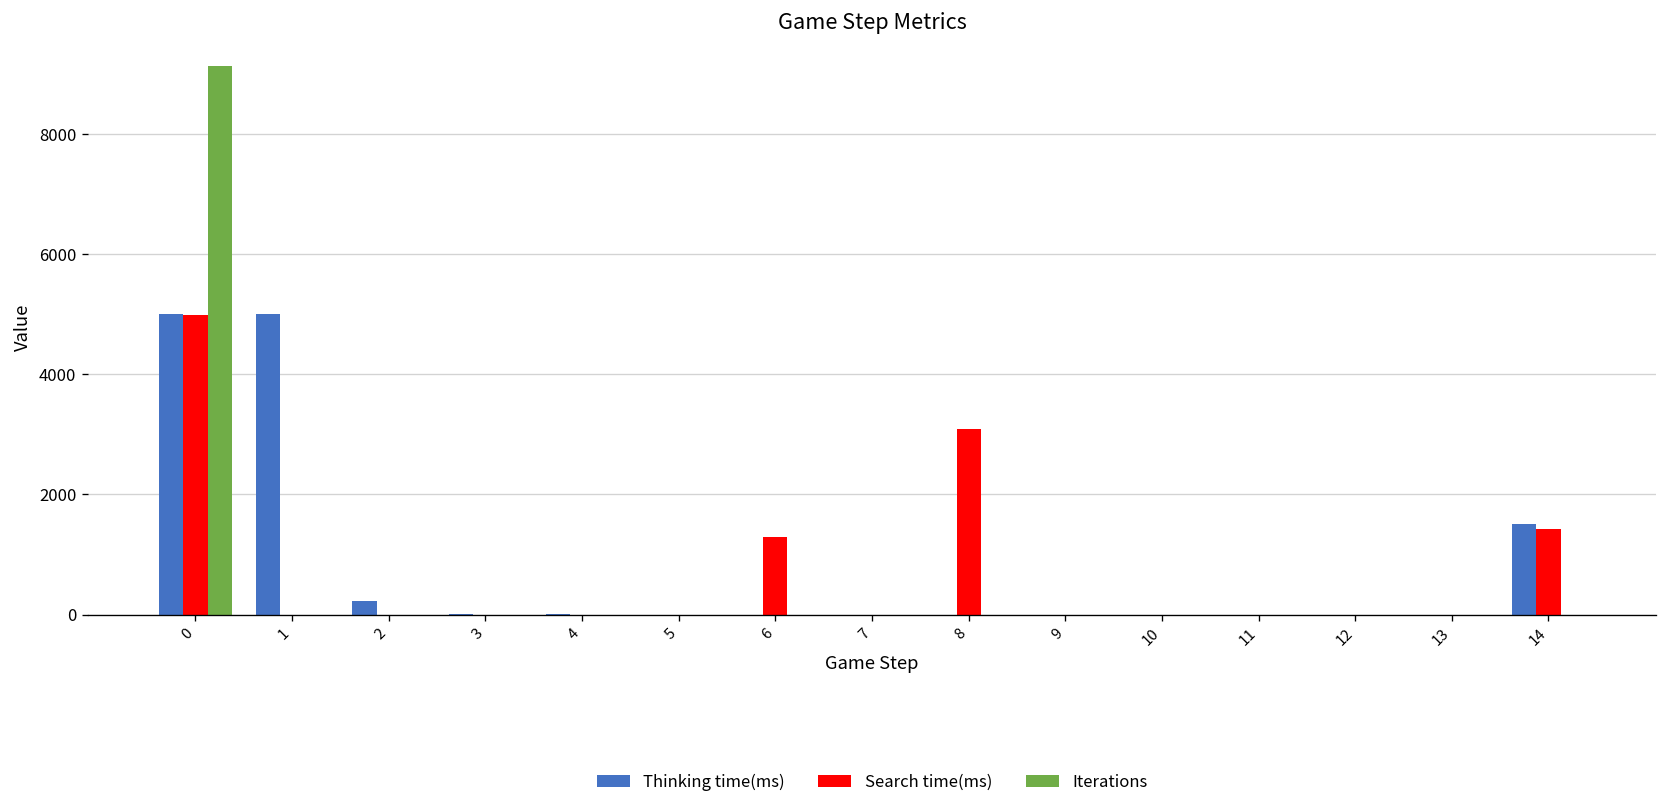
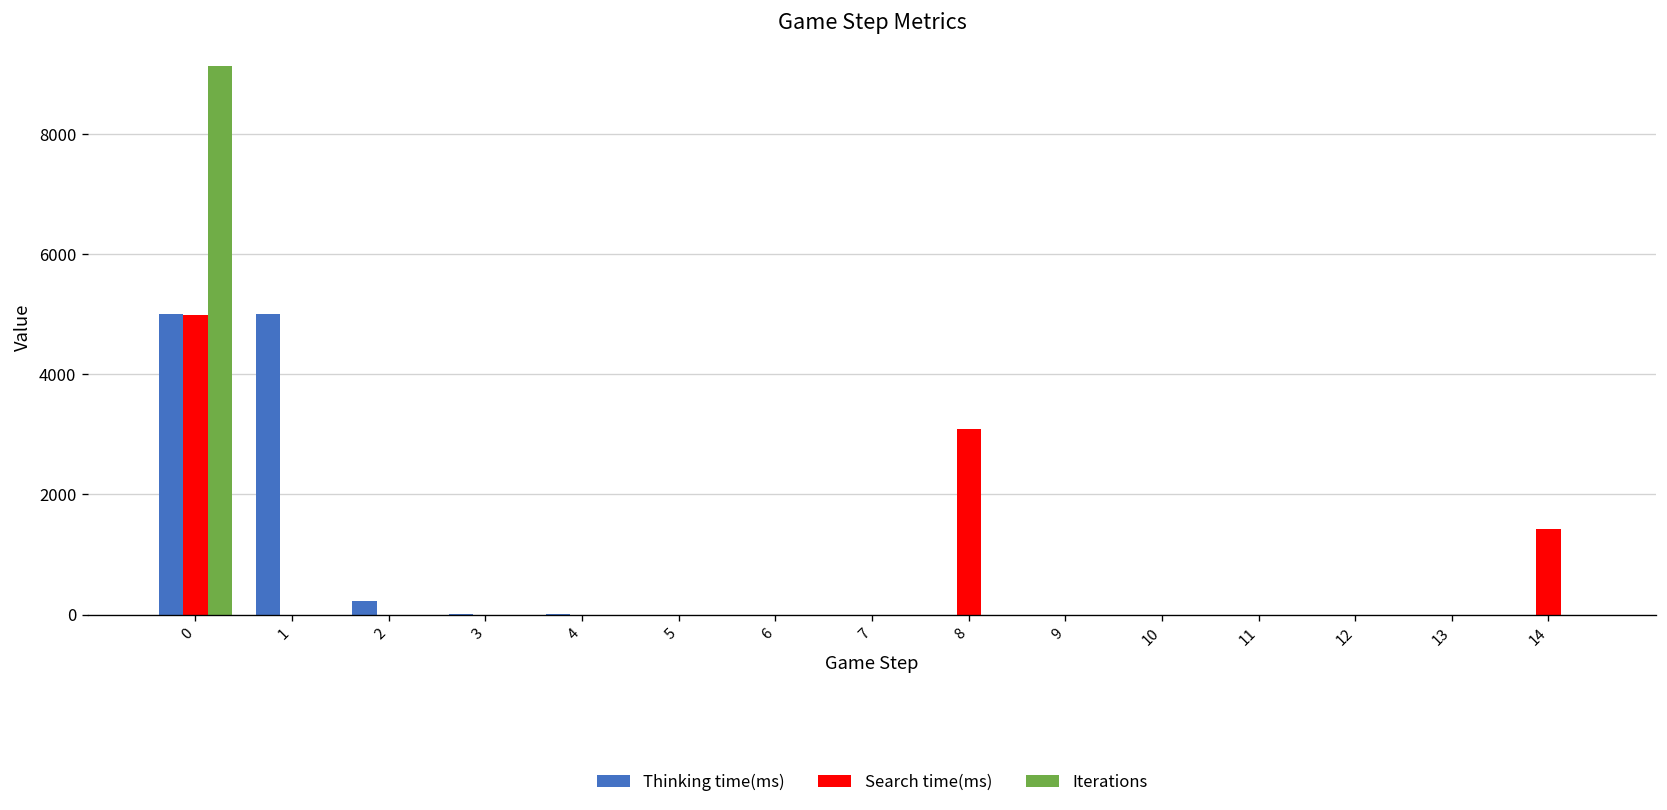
Search time(ms), 6: 1300 -> 0
Thinking time(ms), 14: 1500 -> 0
